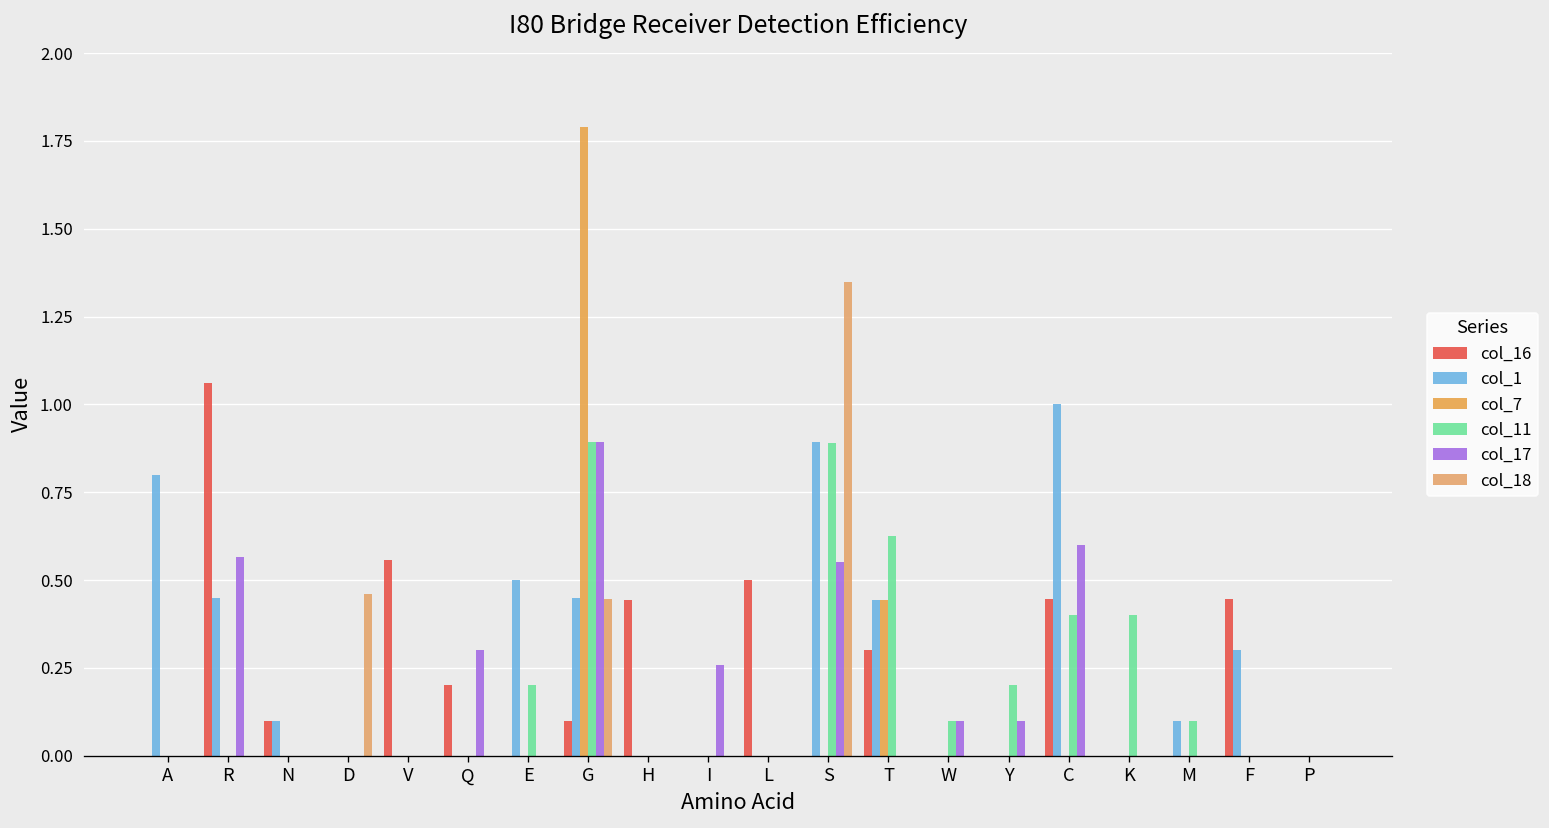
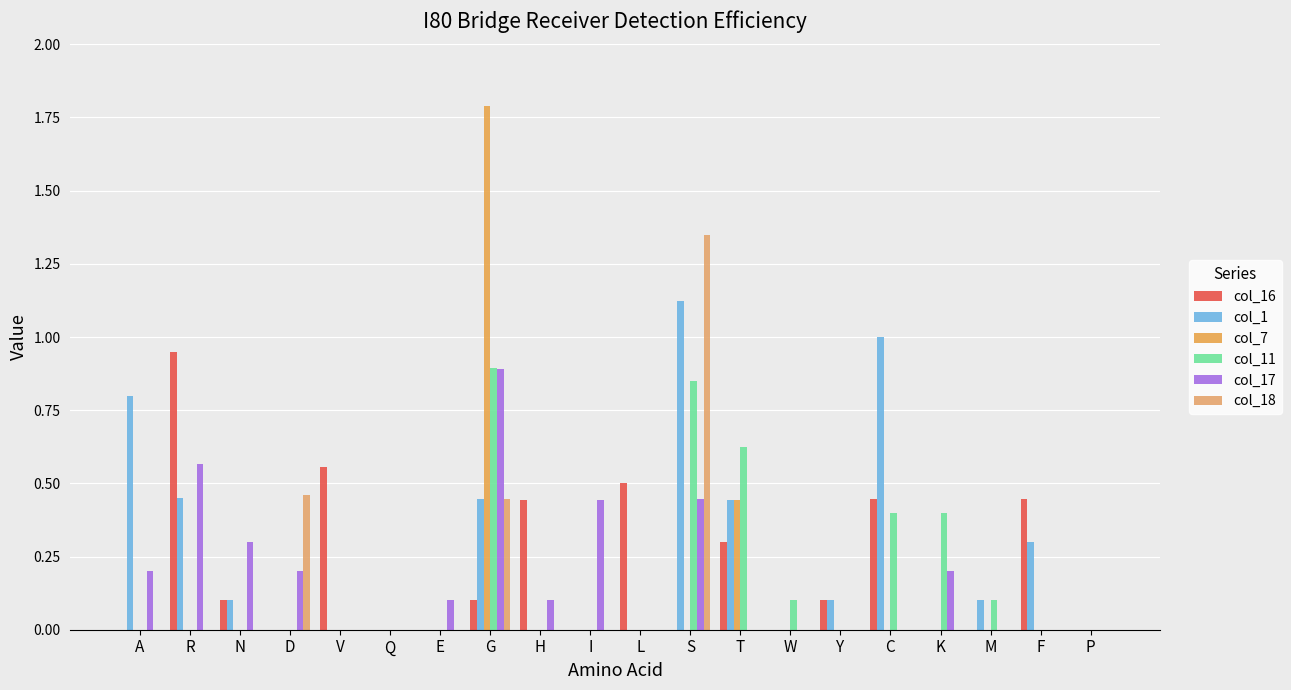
col_17, A: 0.0 -> 0.2
col_16, R: 1.06 -> 0.95
col_17, N: 0.0 -> 0.3
col_17, D: 0.0 -> 0.2
col_16, Q: 0.2 -> 0.0
col_17, Q: 0.3 -> 0.0
col_1, E: 0.5 -> 0.0
col_11, E: 0.2 -> 0.0
col_17, E: 0.0 -> 0.1
col_17, H: 0.0 -> 0.1
col_17, I: 0.26 -> 0.44
col_1, S: 0.89 -> 1.12
col_11, S: 0.89 -> 0.85
col_17, S: 0.55 -> 0.44
col_17, W: 0.1 -> 0.0
col_16, Y: 0.0 -> 0.1
col_1, Y: 0.0 -> 0.1
col_11, Y: 0.2 -> 0.0
col_17, Y: 0.1 -> 0.0
col_17, C: 0.6 -> 0.0
col_17, K: 0.0 -> 0.2
